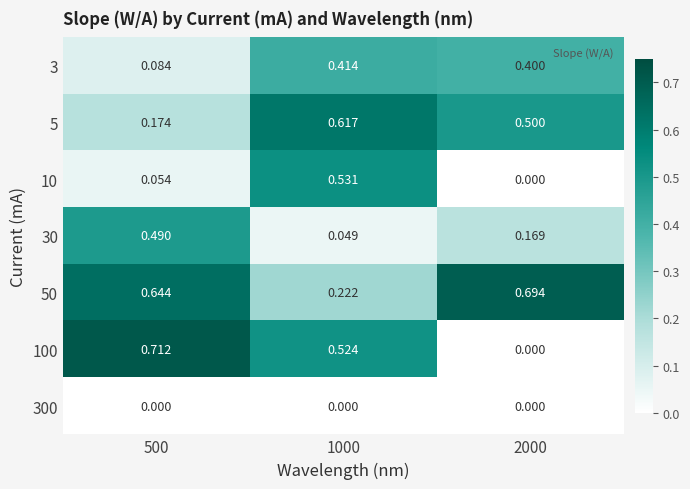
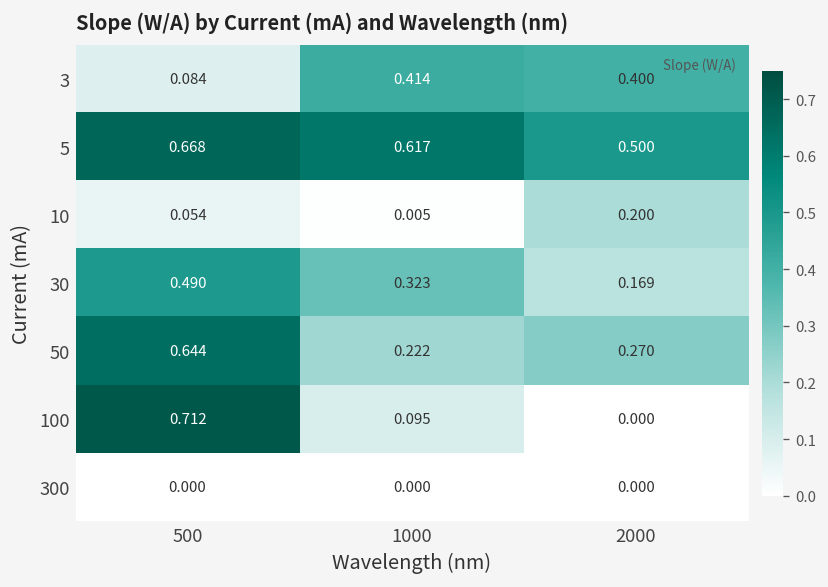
5, 500: 0.174 -> 0.668
10, 1000: 0.531 -> 0.005
10, 2000: 0.000 -> 0.200
30, 1000: 0.049 -> 0.323
50, 2000: 0.694 -> 0.270
100, 1000: 0.524 -> 0.095
